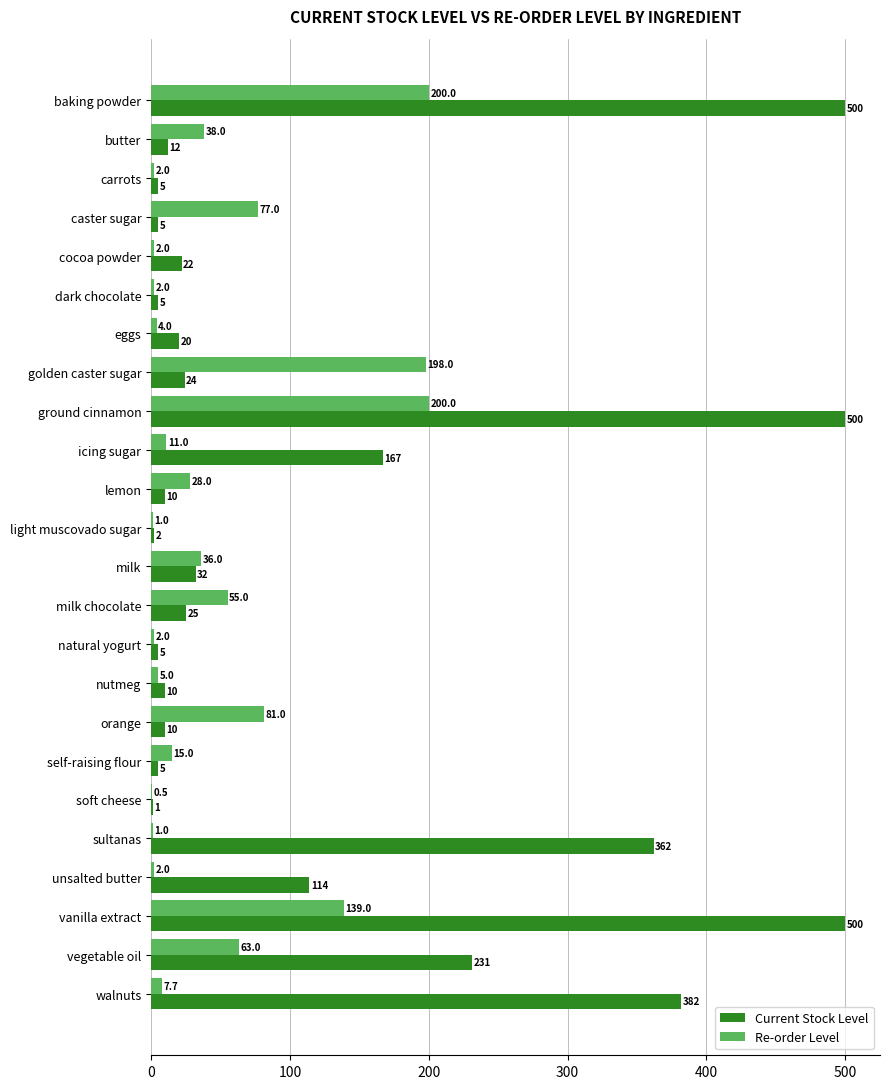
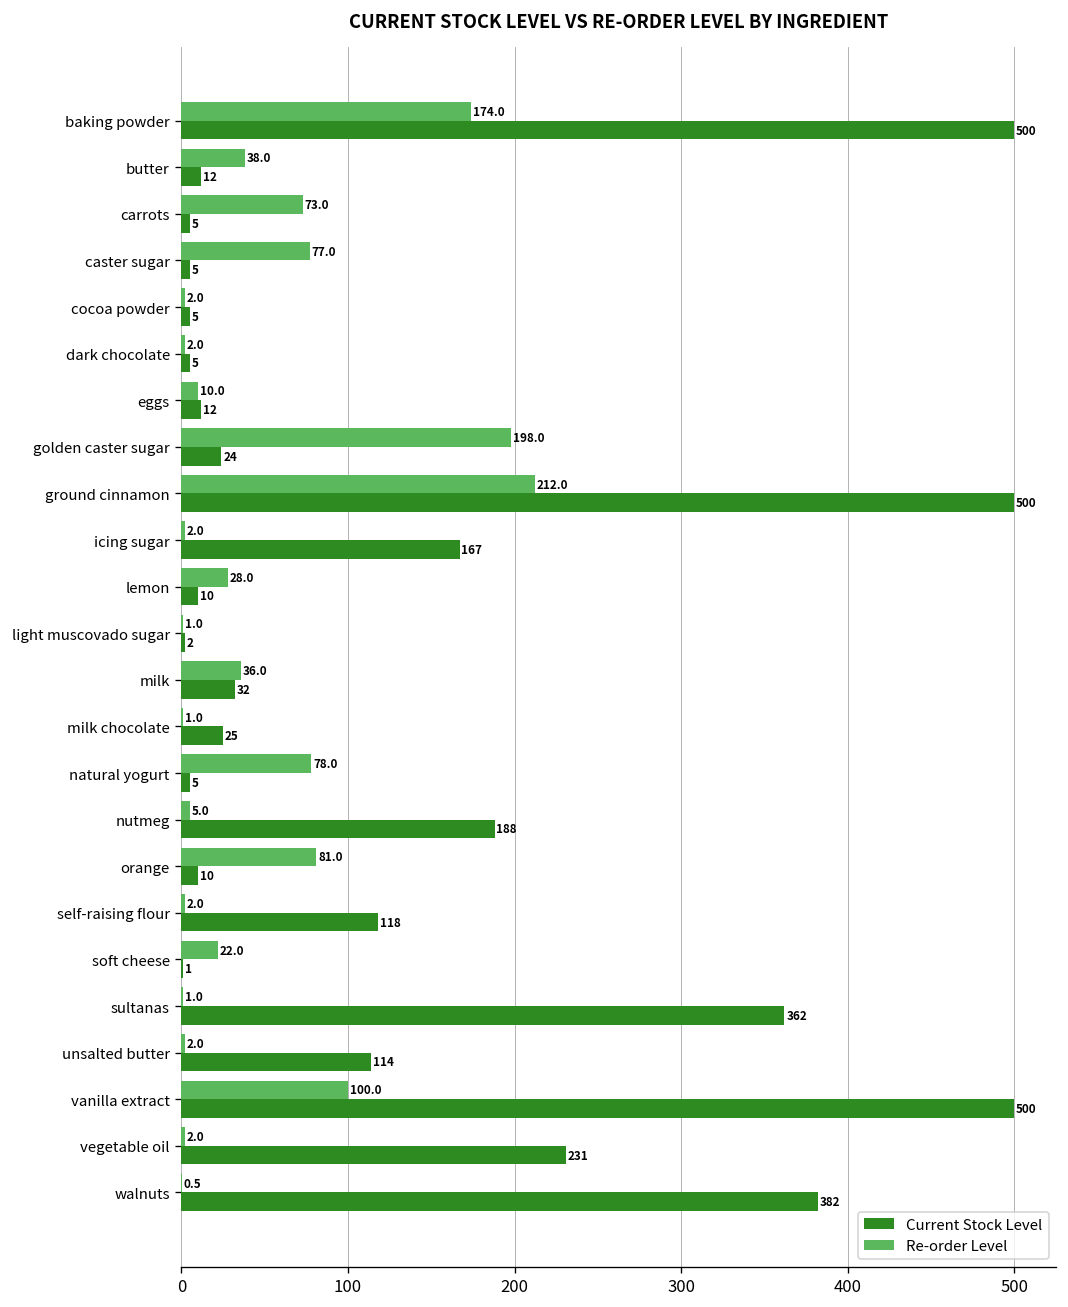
Re-order Level, baking powder: 200.0 -> 174.0
Re-order Level, carrots: 2.0 -> 73.0
Current Stock Level, cocoa powder: 22 -> 5
Re-order Level, eggs: 4.0 -> 10.0
Current Stock Level, eggs: 20 -> 12
Re-order Level, ground cinnamon: 200.0 -> 212.0
Re-order Level, icing sugar: 11.0 -> 2.0
Re-order Level, milk chocolate: 55.0 -> 1.0
Re-order Level, natural yogurt: 2.0 -> 78.0
Current Stock Level, nutmeg: 10 -> 188
Re-order Level, self-raising flour: 15.0 -> 2.0
Current Stock Level, self-raising flour: 5 -> 118
Re-order Level, soft cheese: 0.5 -> 22.0
Re-order Level, vanilla extract: 139.0 -> 100.0
Re-order Level, vegetable oil: 63.0 -> 2.0
Re-order Level, walnuts: 7.7 -> 0.5
